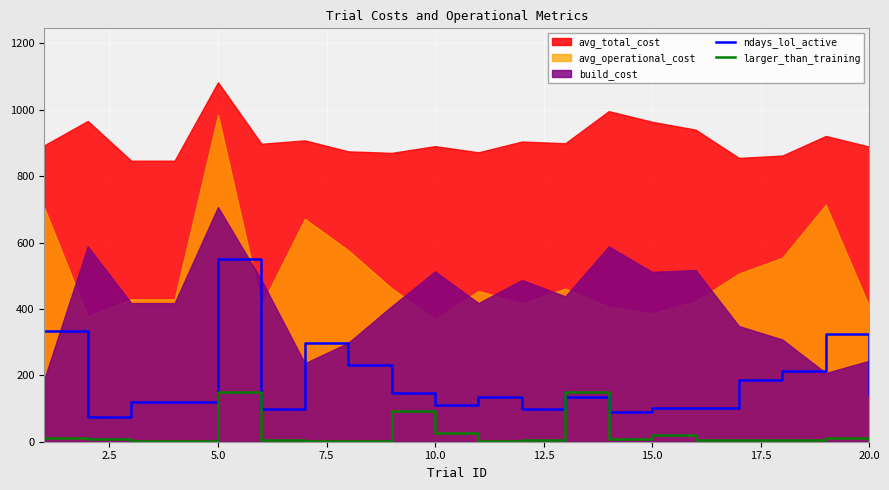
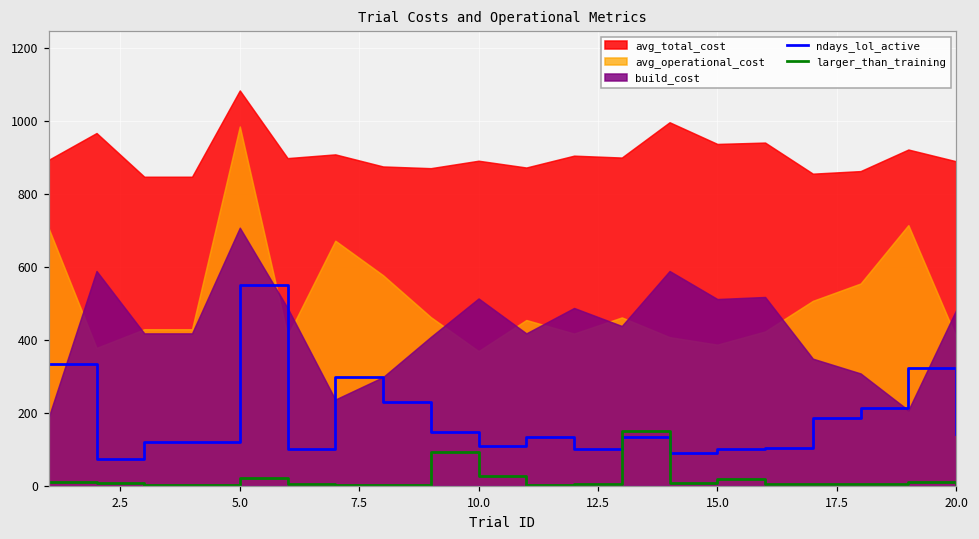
larger_than_training, 5.0: 150 -> 20
avg_total_cost, 15.0: 960 -> 940
build_cost, 20.0: 240 -> 480
